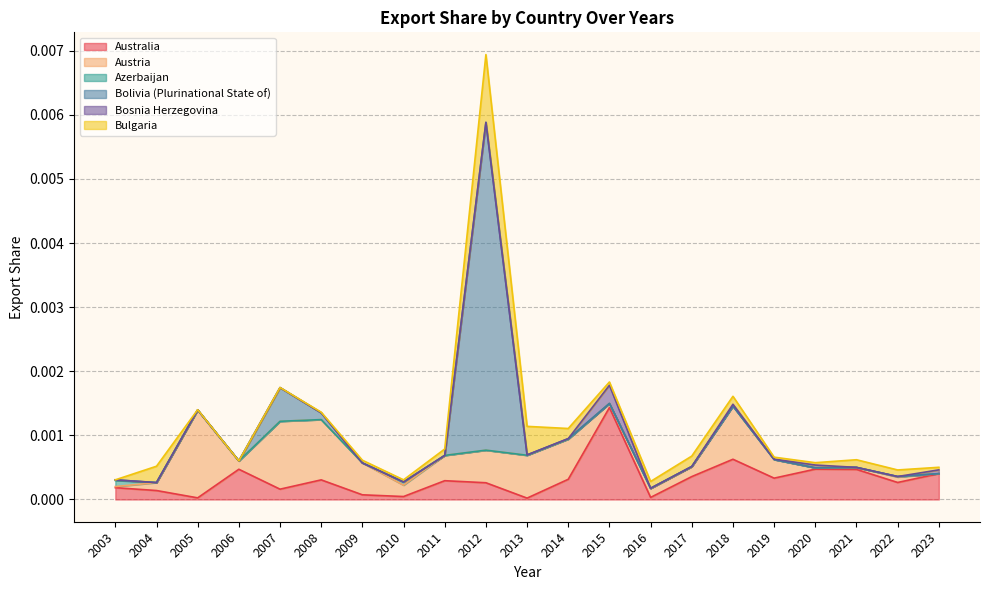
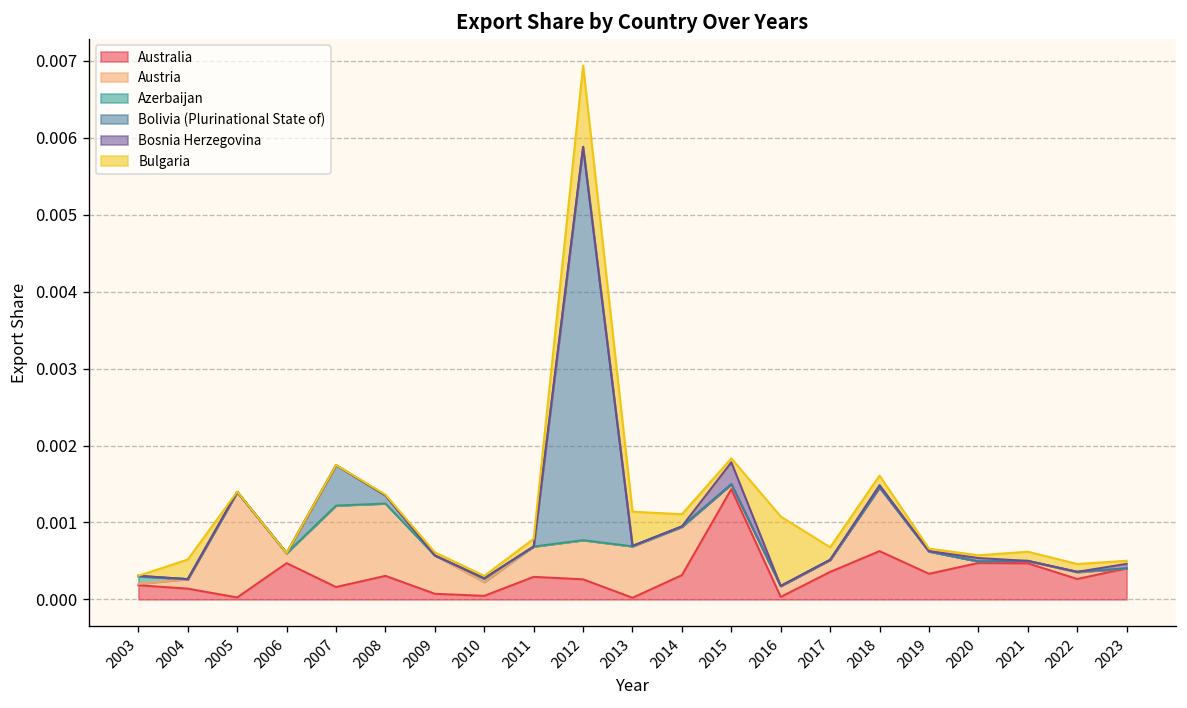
Bulgaria, 2016: 0.0001 -> 0.0009
